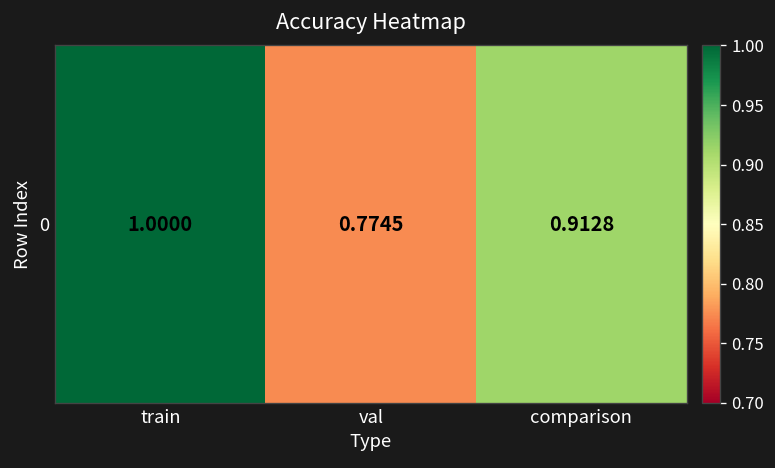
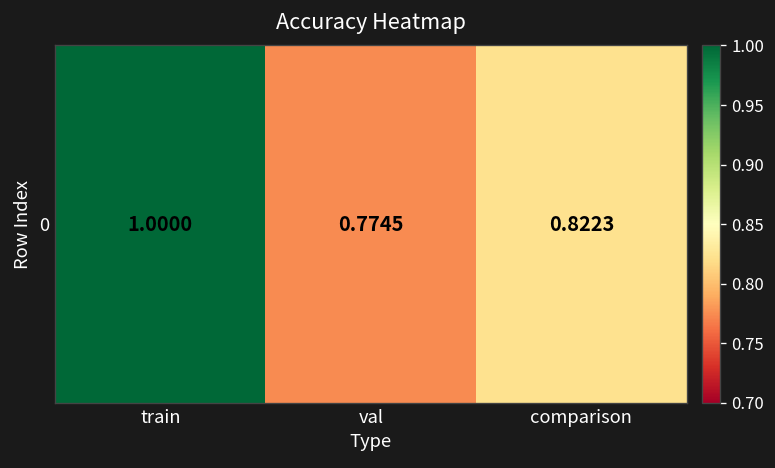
0, comparison: 0.9128 -> 0.8223
